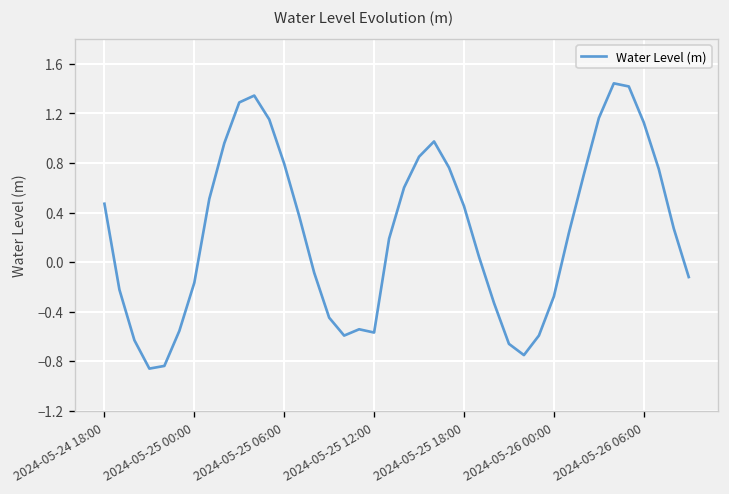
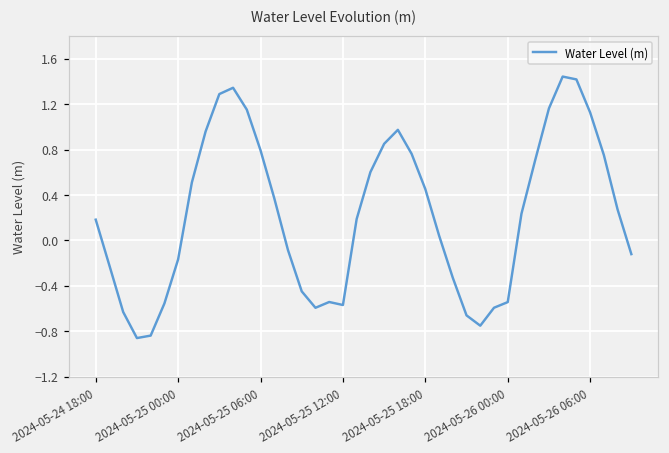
2024-05-24 18:00: 0.47 -> 0.18
2024-05-26 00:00: -0.28 -> -0.54
